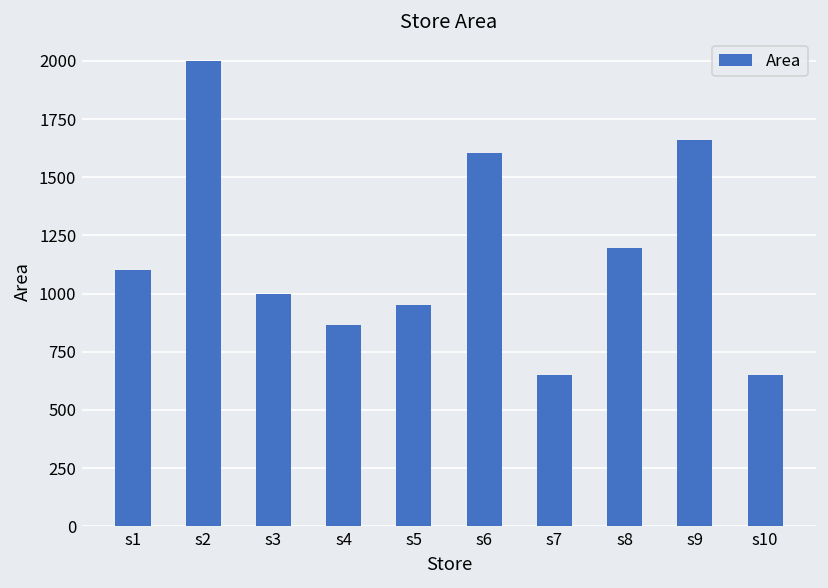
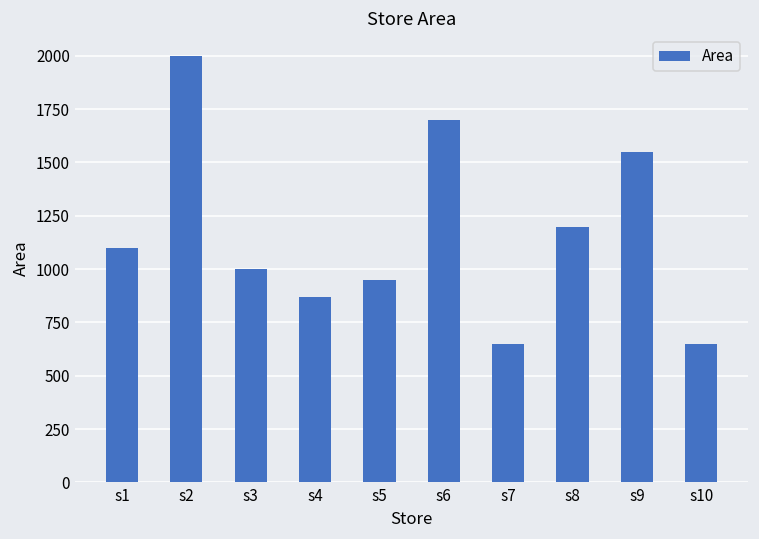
s6: 1610 -> 1700
s9: 1660 -> 1550
